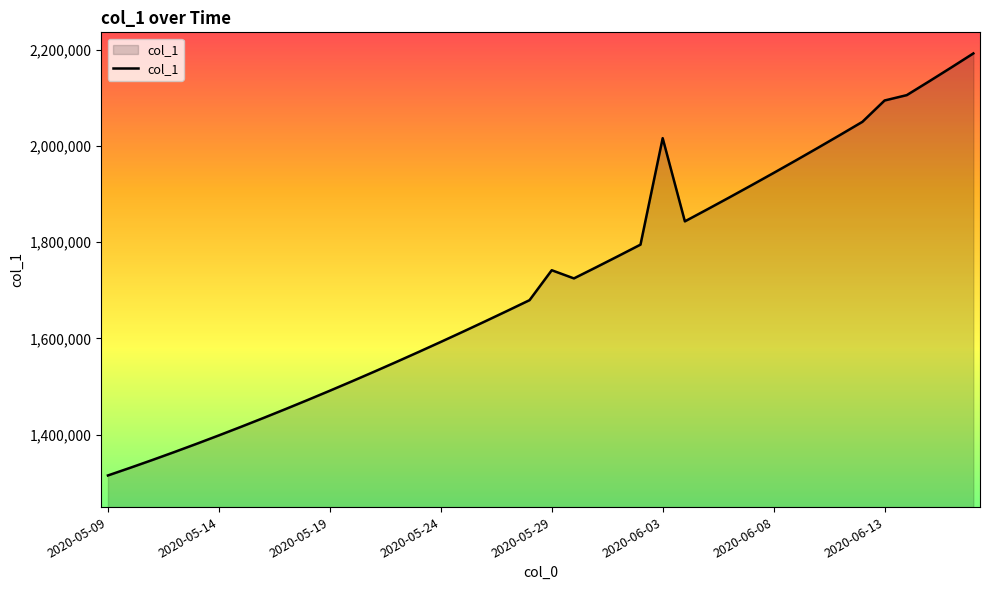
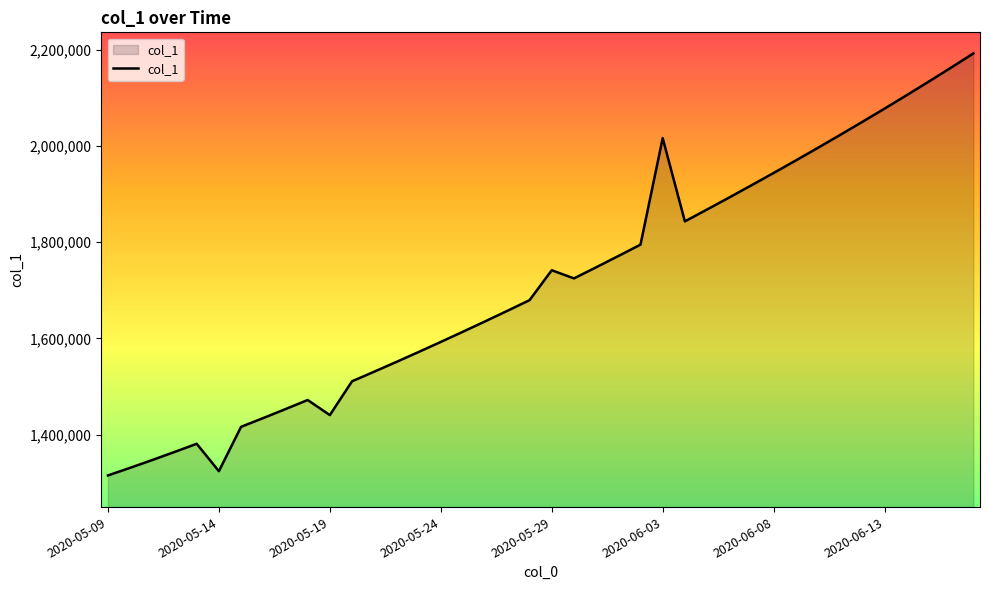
2020-05-14: 1,400,000 -> 1,320,000
2020-05-19: 1,490,000 -> 1,440,000
2020-06-13: 2,090,000 -> 2,080,000
